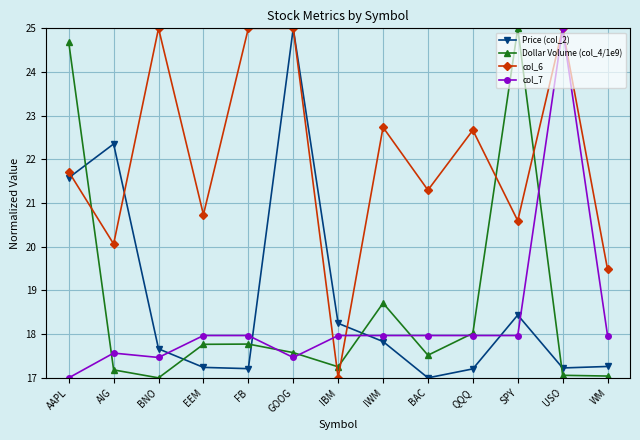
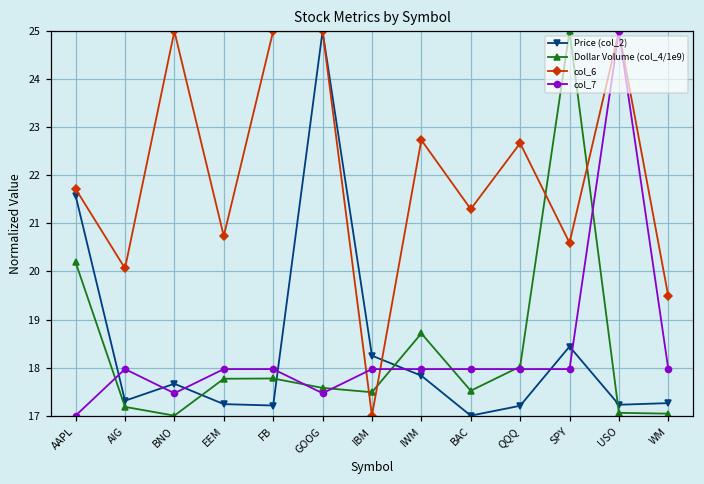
Dollar Volume (col_4/1e9), AAPL: 24.7 -> 20.2
Price (col_2), AIG: 22.4 -> 17.3
col_7, AIG: 17.6 -> 18.0
Dollar Volume (col_4/1e9), IBM: 17.3 -> 17.5
